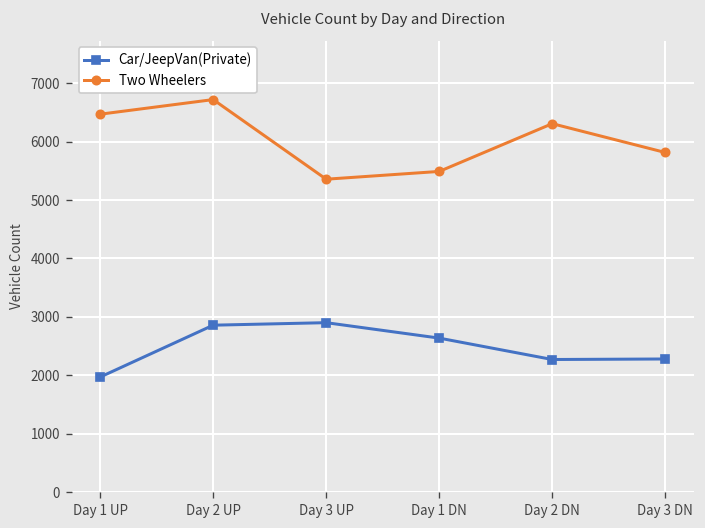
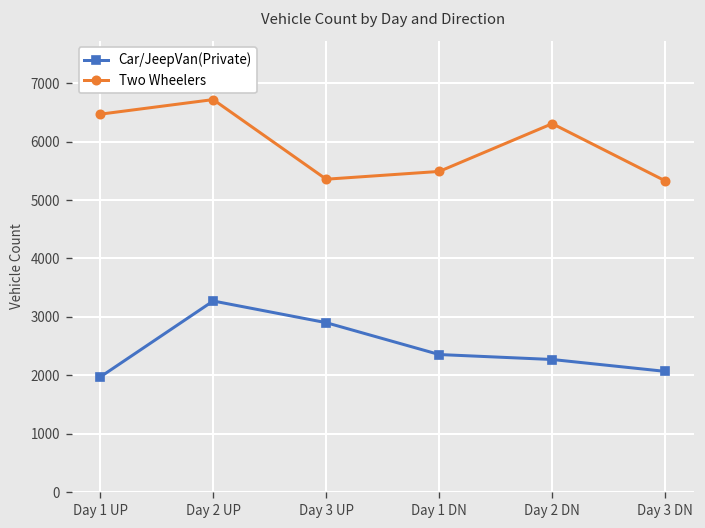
Car/JeepVan(Private), Day 2 UP: 2900 -> 3300
Car/JeepVan(Private), Day 1 DN: 2600 -> 2400
Car/JeepVan(Private), Day 3 DN: 2300 -> 2100
Two Wheelers, Day 3 DN: 5800 -> 5300
